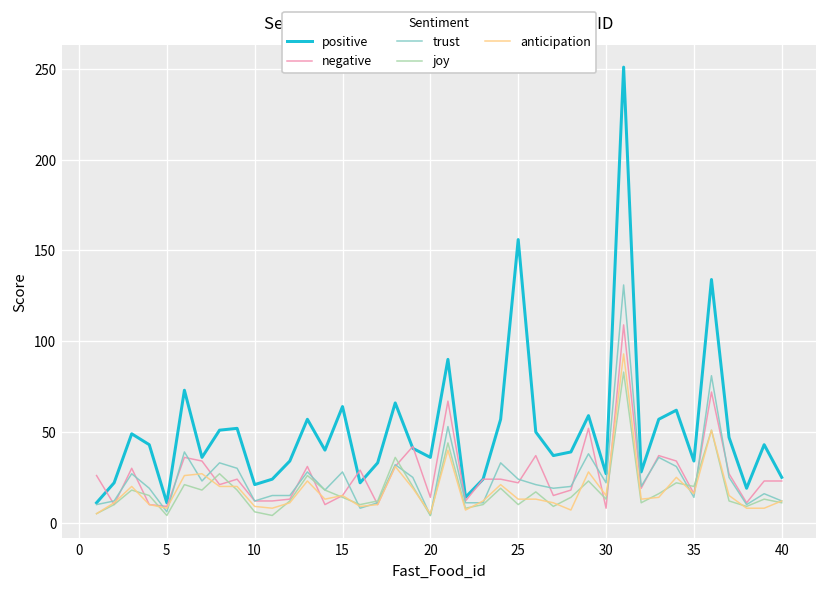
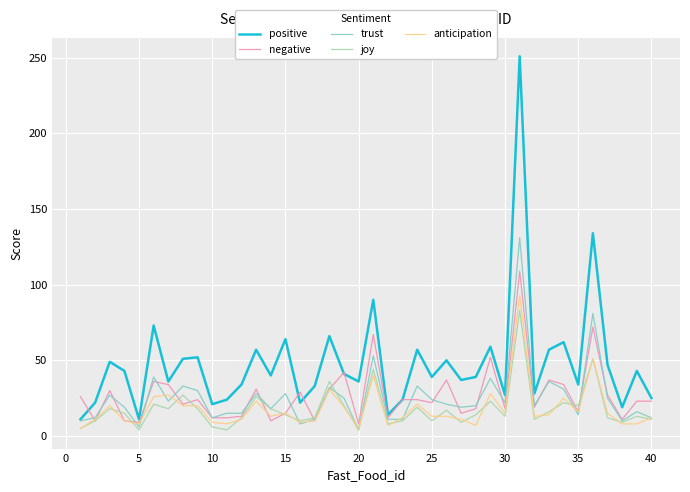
negative, 20: 14 -> 8
positive, 25: 156 -> 39
negative, 30: 8 -> 18
